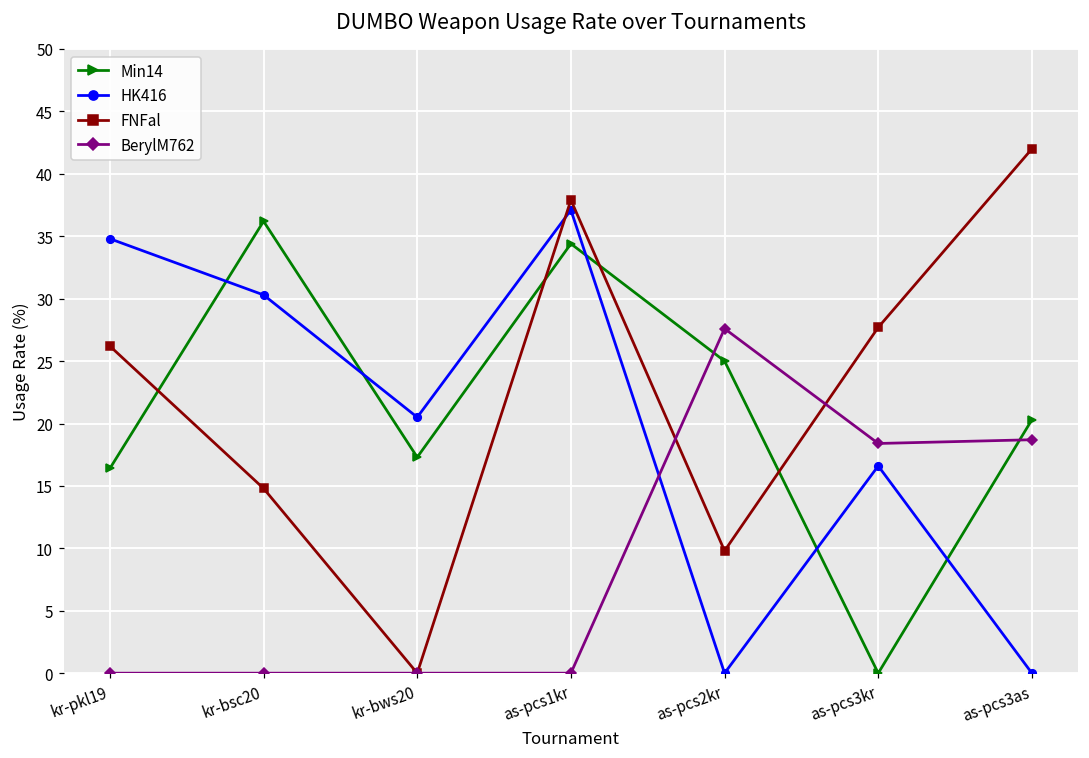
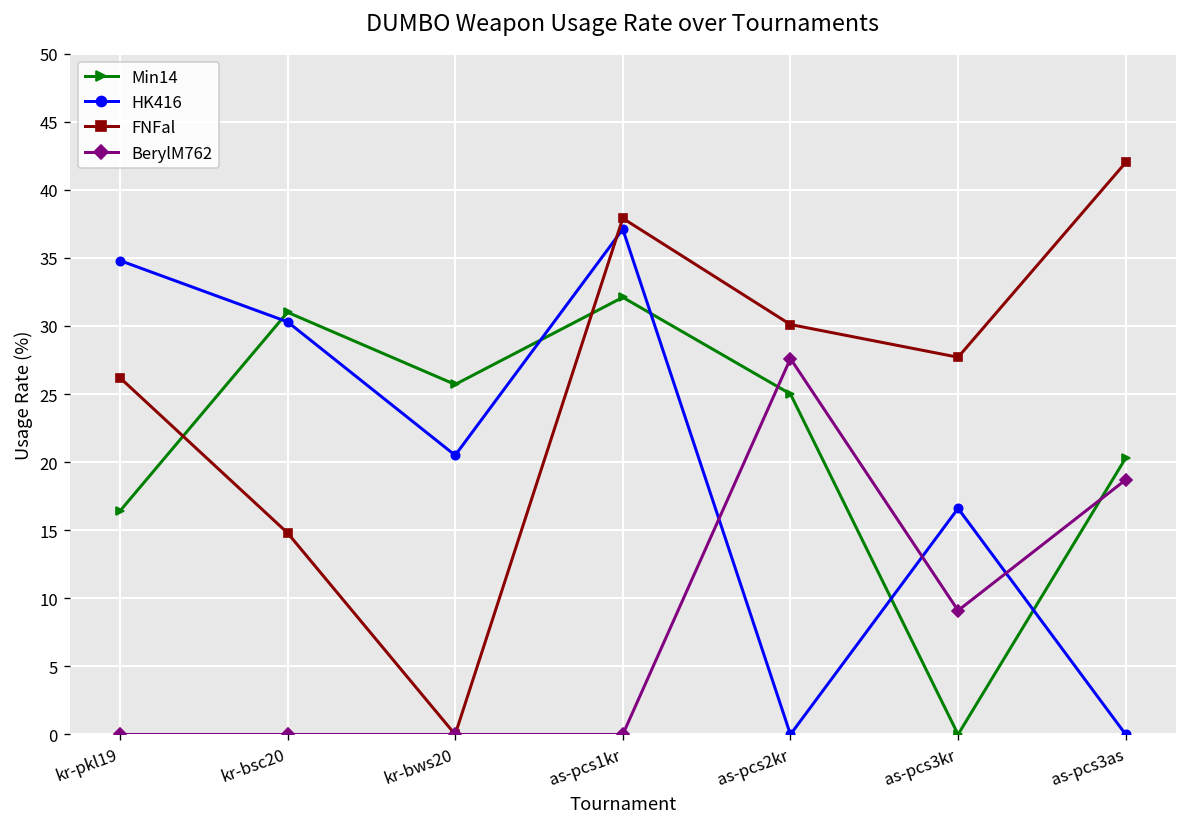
Min14, kr-bsc20: 36.2 -> 31.0
Min14, kr-bws20: 17.3 -> 25.7
Min14, as-pcs1kr: 34.4 -> 32.1
FNFal, as-pcs2kr: 9.8 -> 30.1
BerylM762, as-pcs3kr: 18.4 -> 9.1
